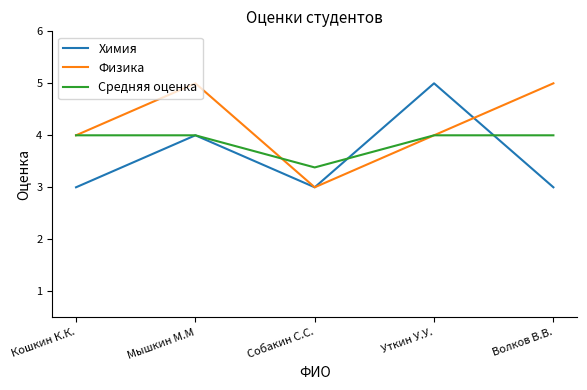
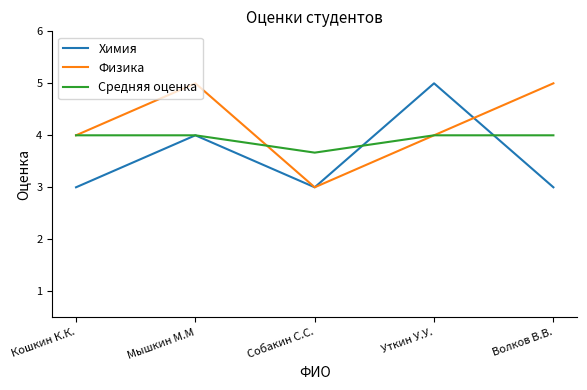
Средняя оценка, Собакин С.С.: 3.4 -> 3.7
